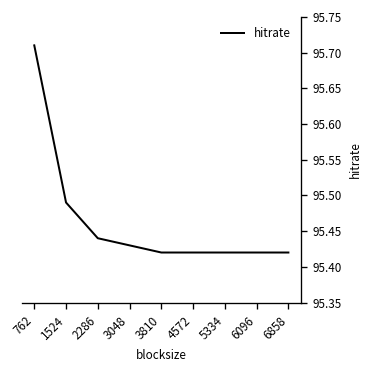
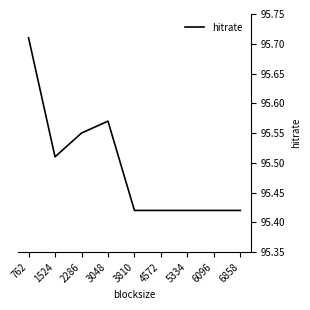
1524: 95.49 -> 95.51
2286: 95.44 -> 95.55
3048: 95.43 -> 95.57
